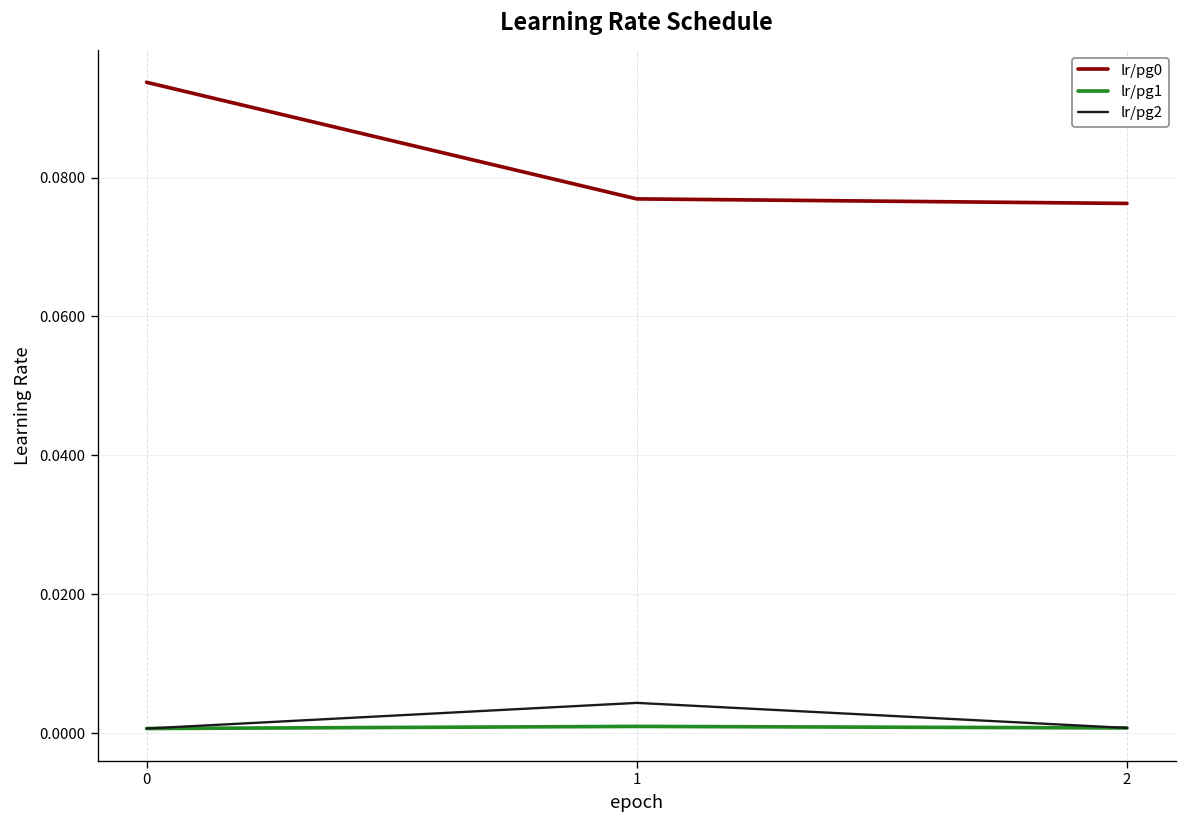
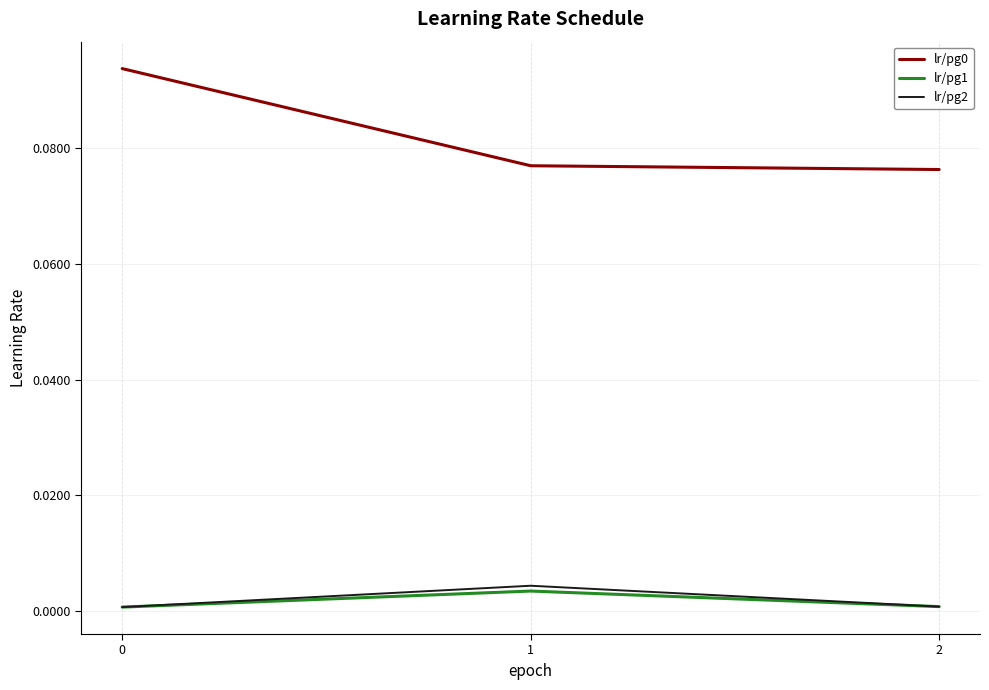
lr/pg1, 1: 0.001 -> 0.003
